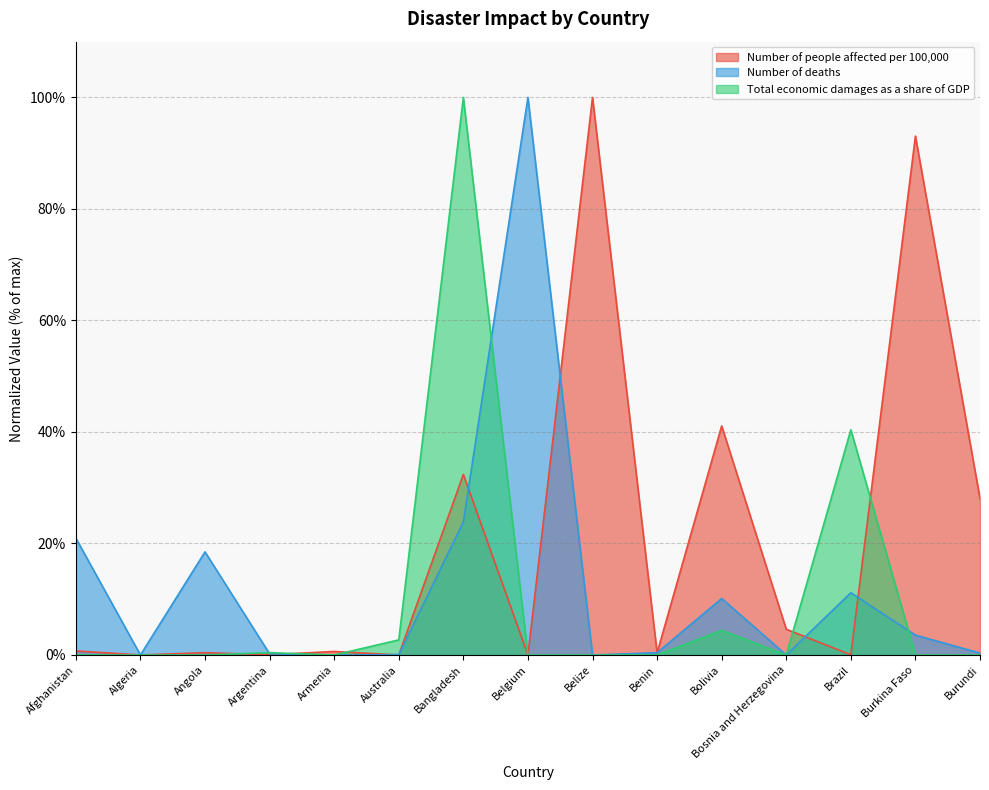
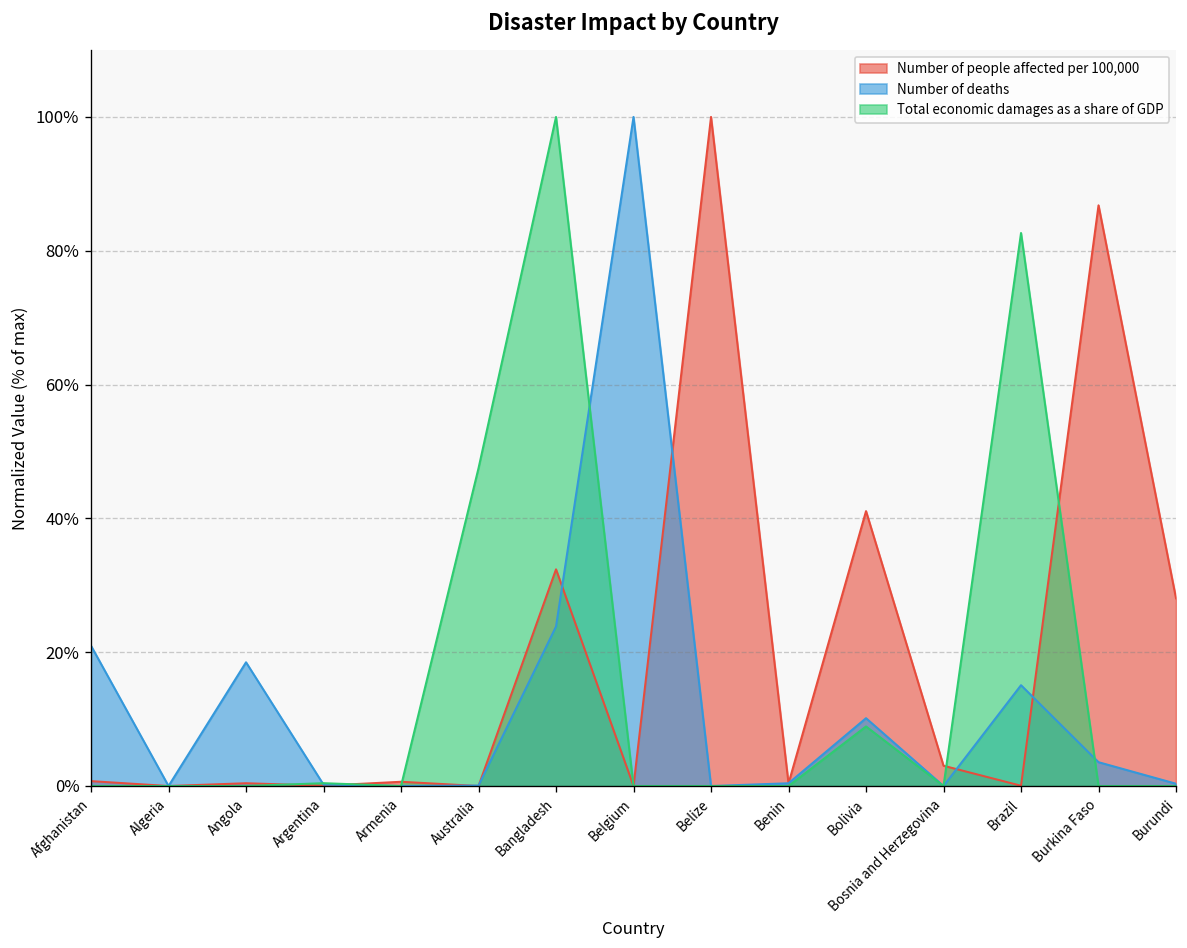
Total economic damages as a share of GDP, Australia: 3% -> 48%
Total economic damages as a share of GDP, Bolivia: 4% -> 9%
Number of people affected per 100,000, Bosnia and Herzegovina: 5% -> 3%
Number of deaths, Brazil: 11% -> 15%
Total economic damages as a share of GDP, Brazil: 40% -> 83%
Number of people affected per 100,000, Burkina Faso: 93% -> 87%
